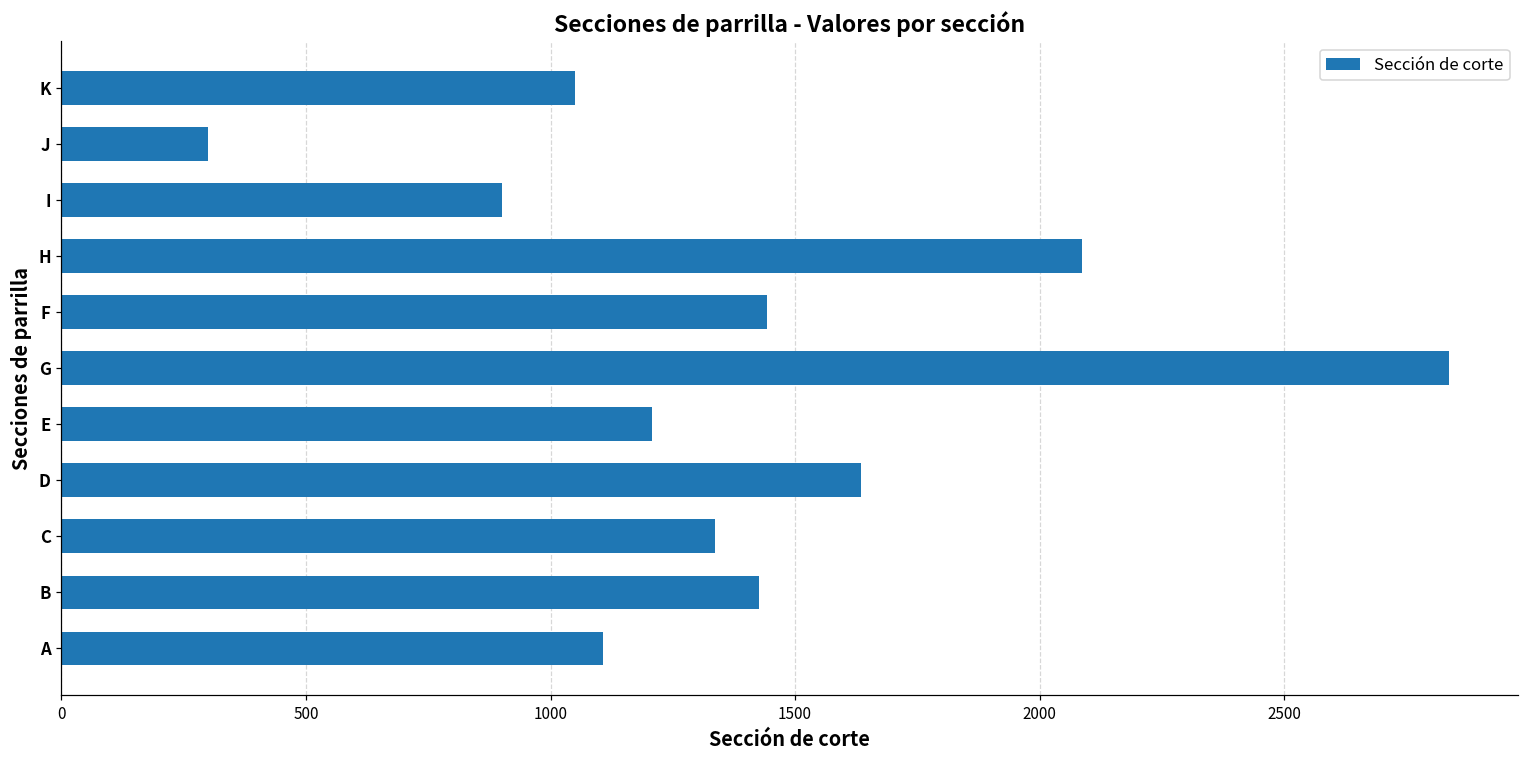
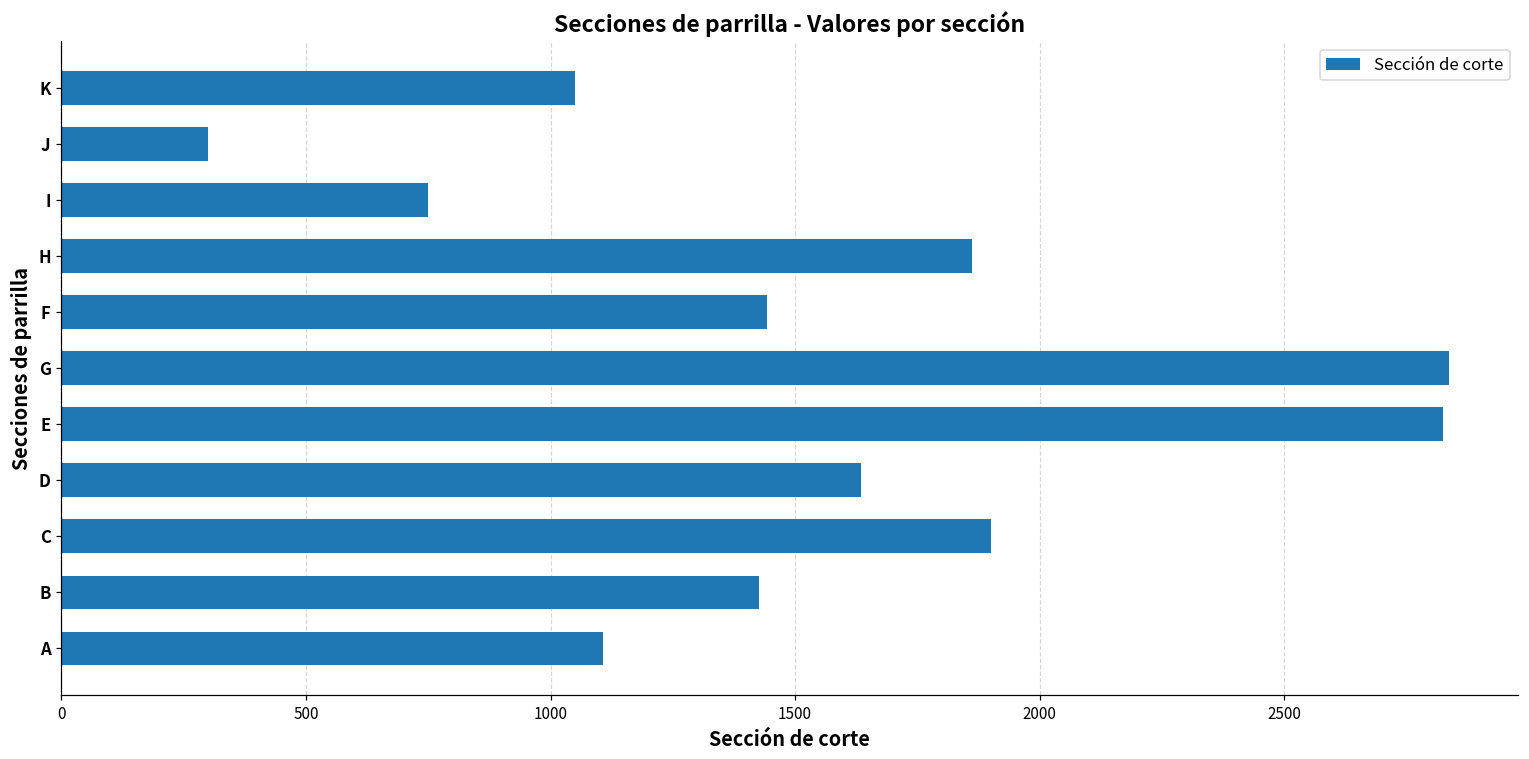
I: 900 -> 750
H: 2090 -> 1860
E: 1210 -> 2820
C: 1340 -> 1900
